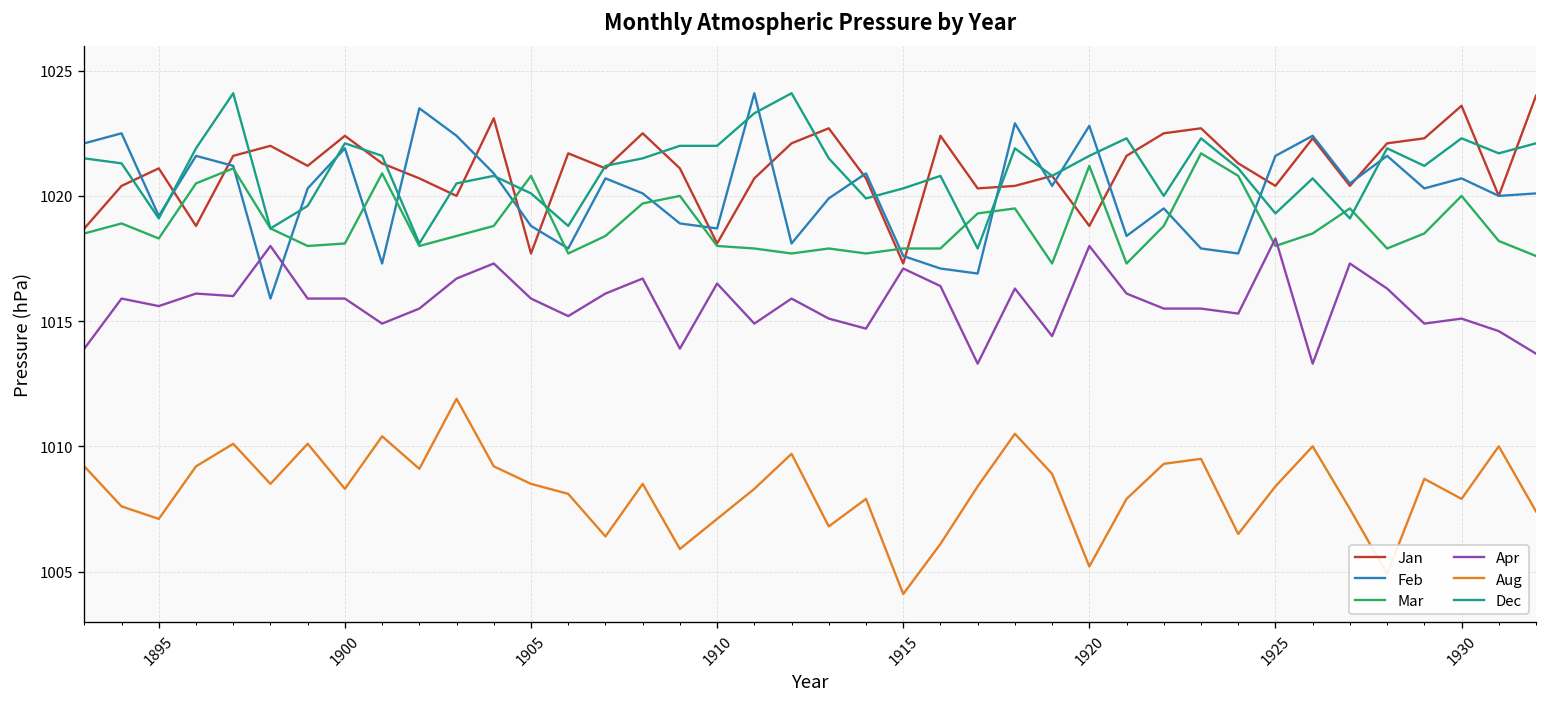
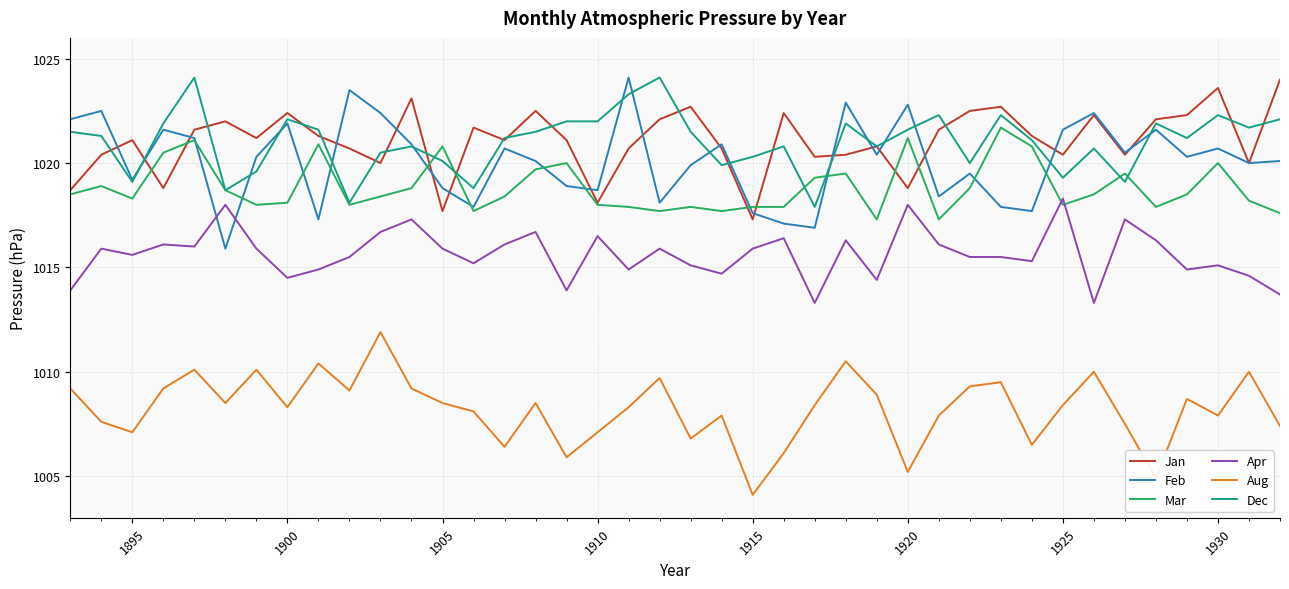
Apr, 1900: 1015.9 -> 1014.5
Apr, 1915: 1017.1 -> 1015.9
